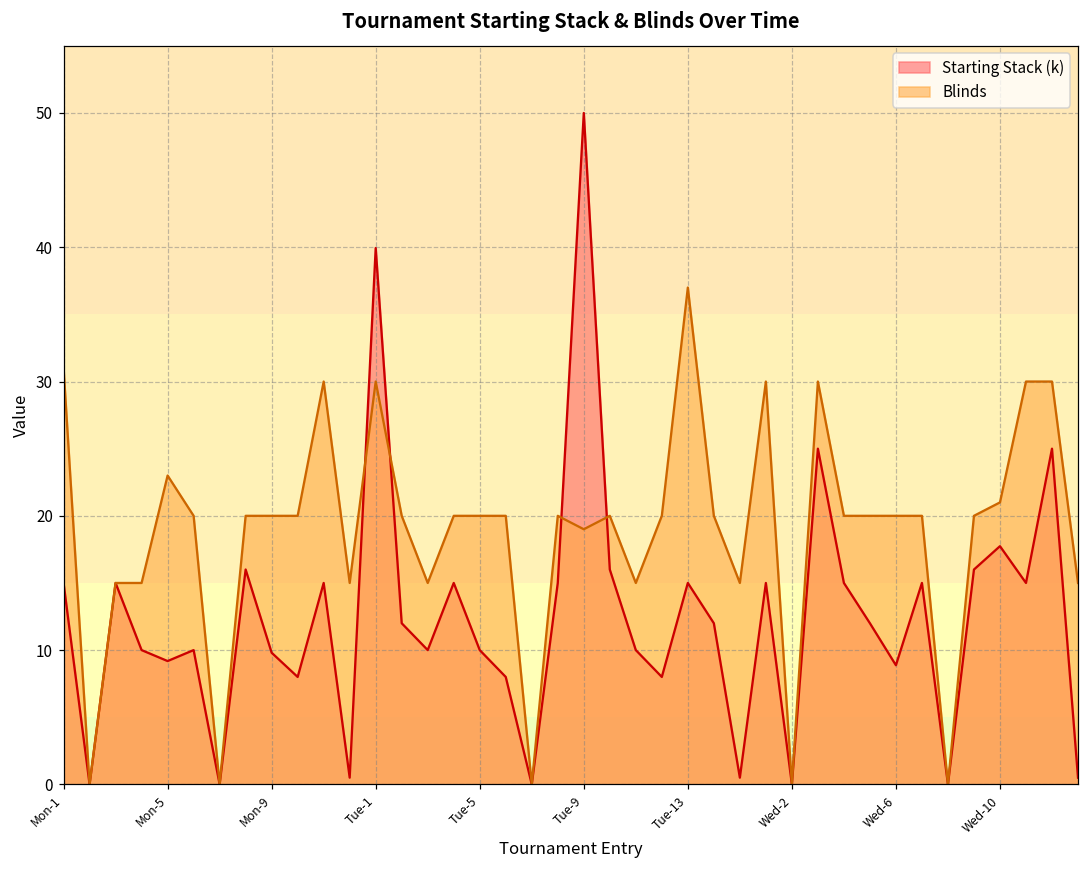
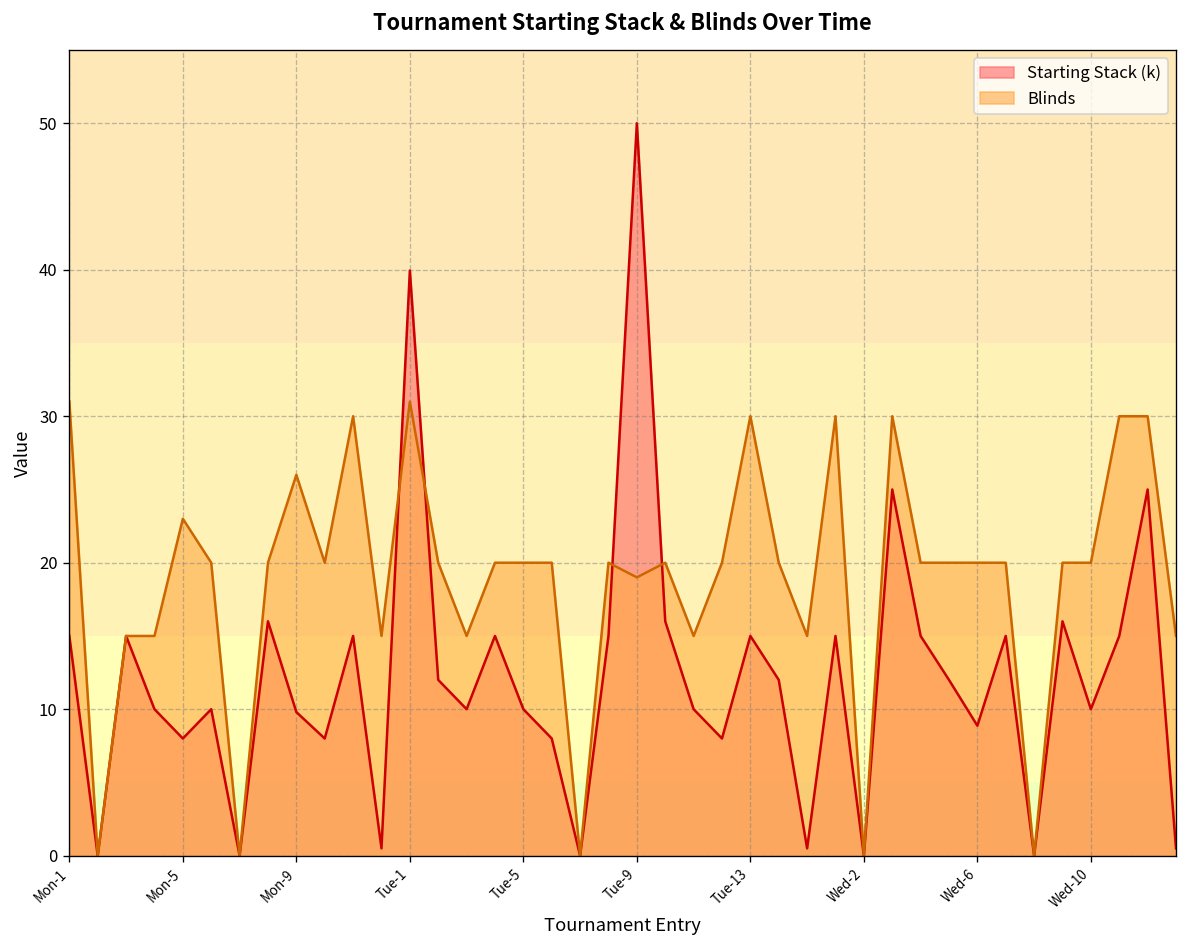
Starting Stack (k), Mon-5: 9.2 -> 8.0
Blinds, Mon-9: 20 -> 26
Blinds, Tue-1: 30 -> 31
Blinds, Tue-13: 37 -> 30
Starting Stack (k), Wed-10: 17.7 -> 10.0
Blinds, Wed-10: 21 -> 20
